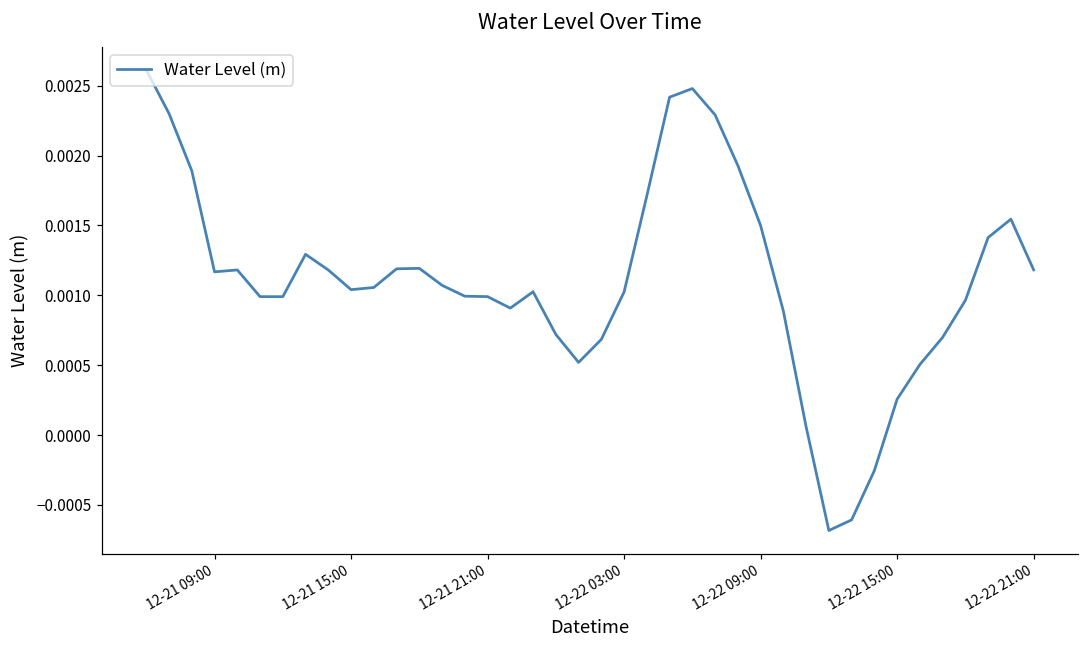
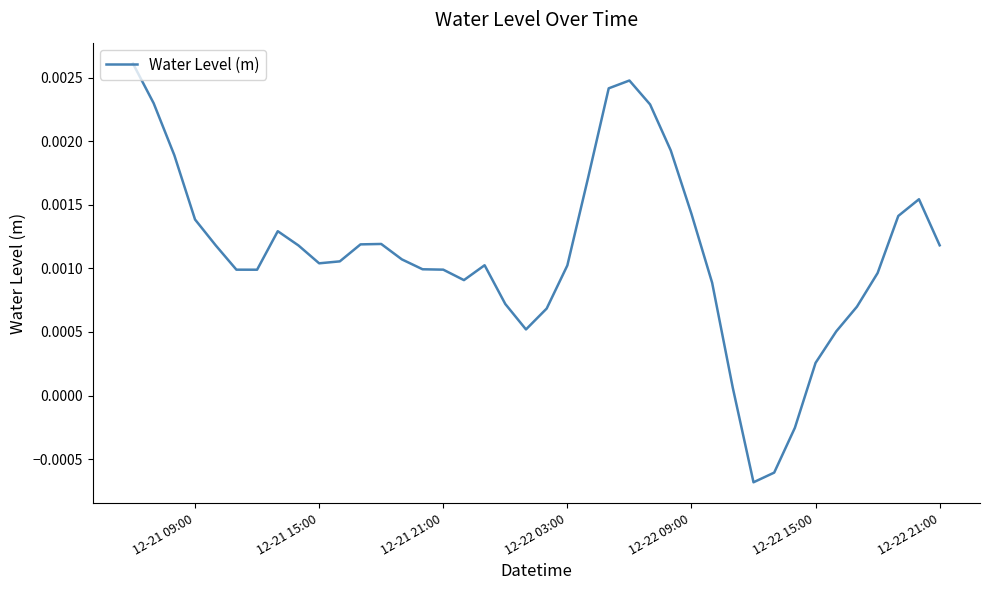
12-21 09:00: 0.00117 -> 0.00139
12-22 09:00: 0.00150 -> 0.00143
